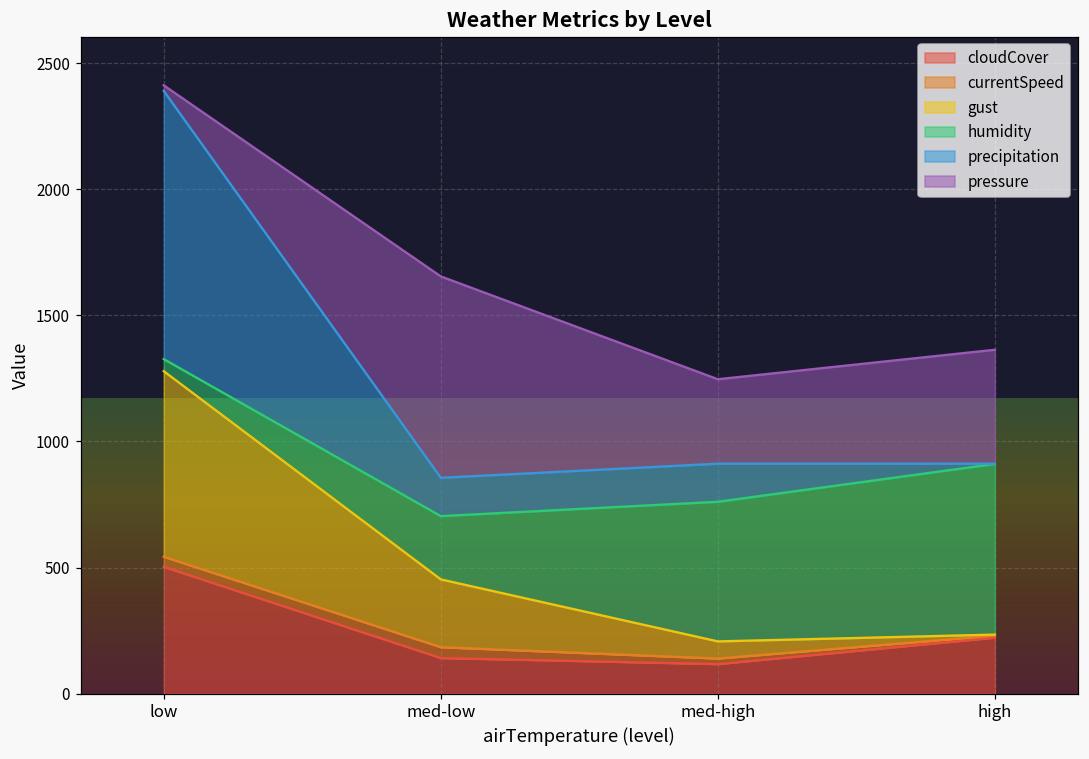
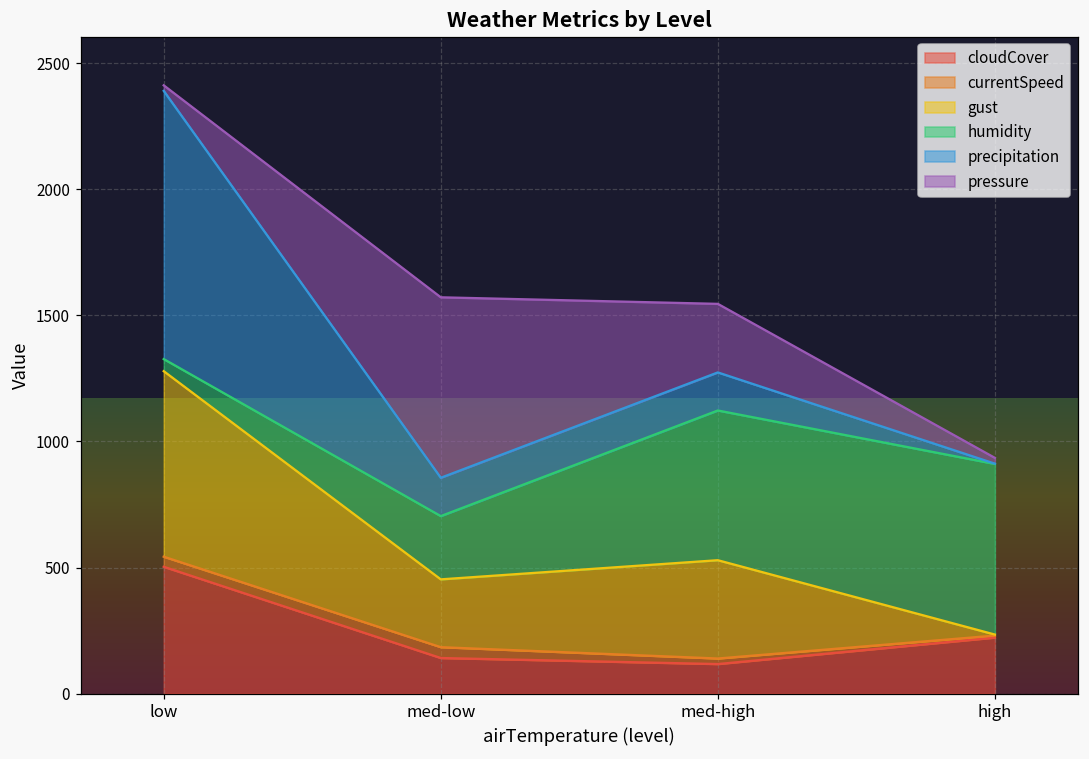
pressure, med-low: 800 -> 720
gust, med-high: 70 -> 390
humidity, med-high: 550 -> 590
pressure, med-high: 340 -> 270
pressure, high: 450 -> 20
